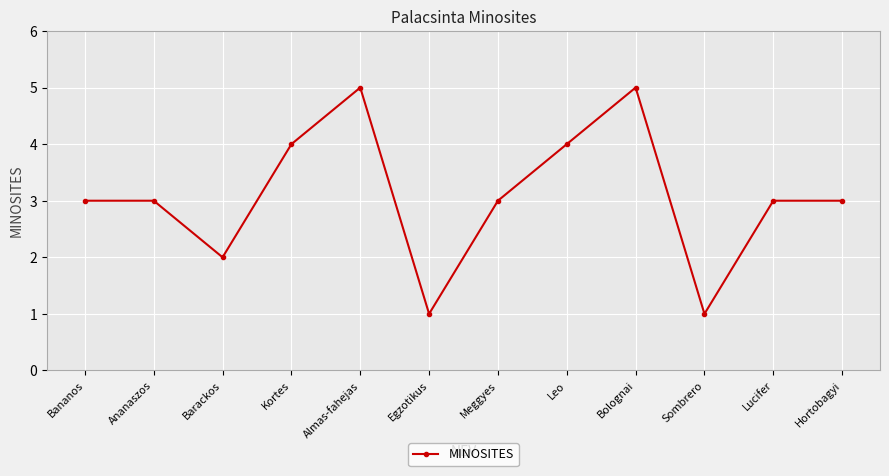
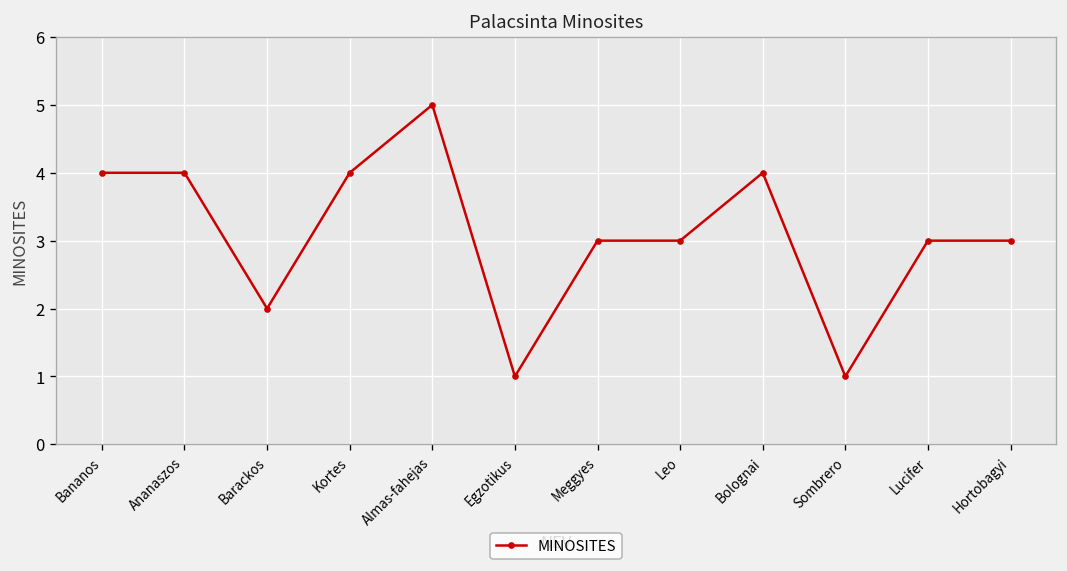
Bananos: 3 -> 4
Ananaszos: 3 -> 4
Leo: 4 -> 3
Bolognai: 5 -> 4
